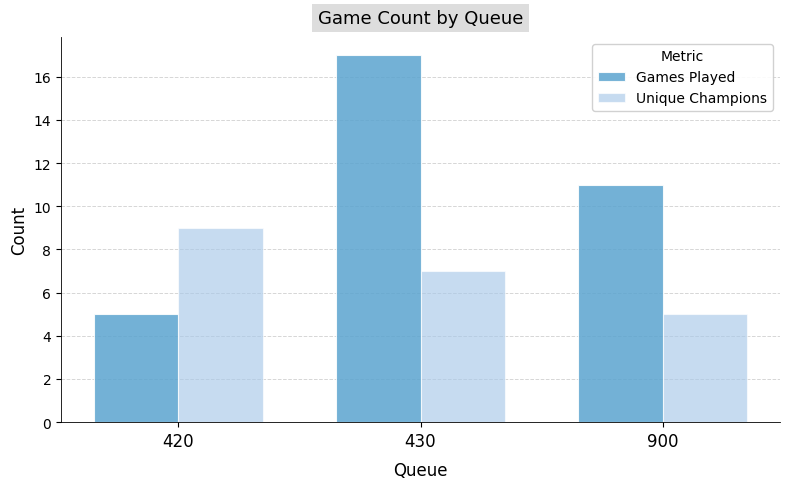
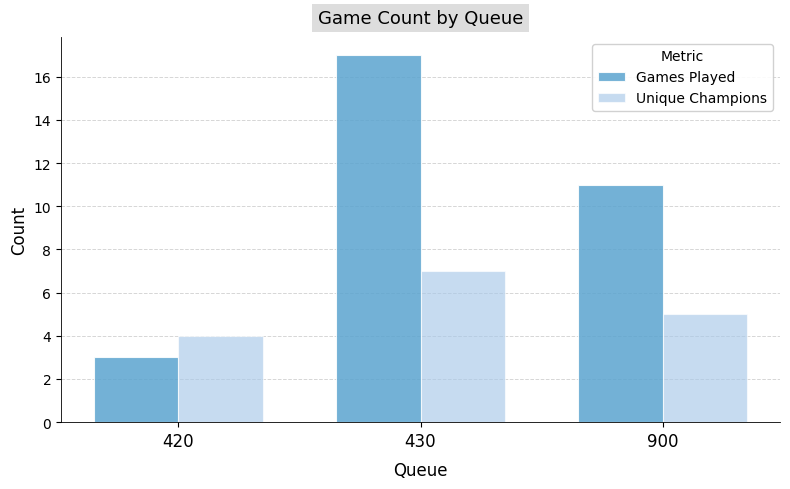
Games Played, 420: 5 -> 3
Unique Champions, 420: 9 -> 4
